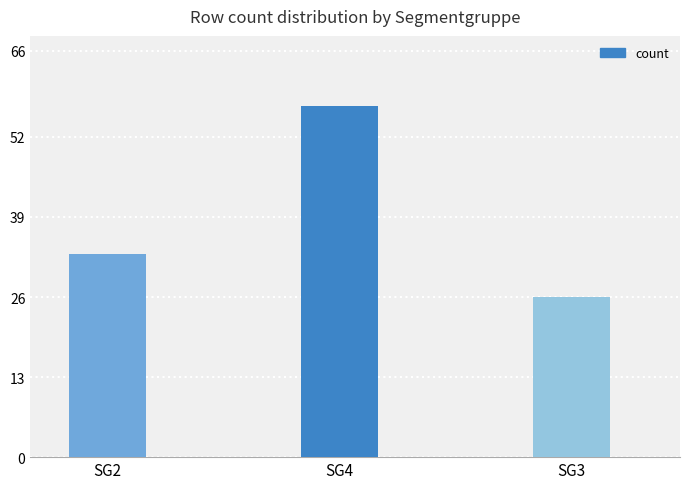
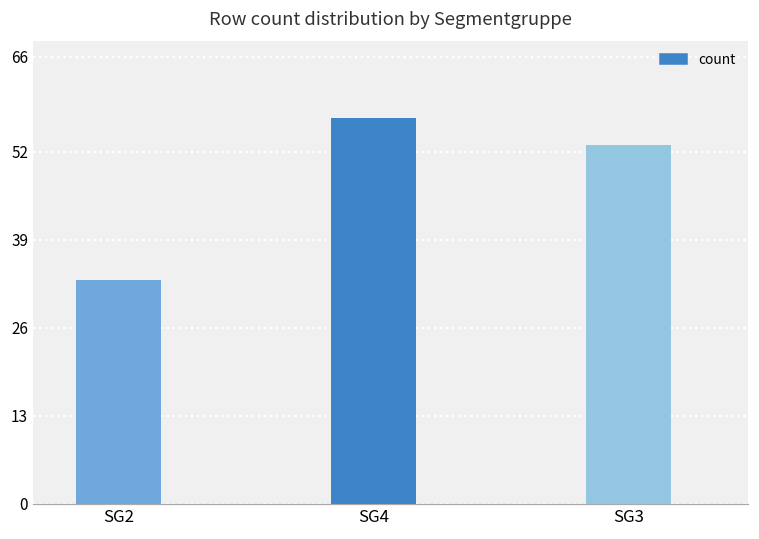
SG3: 26 -> 53
